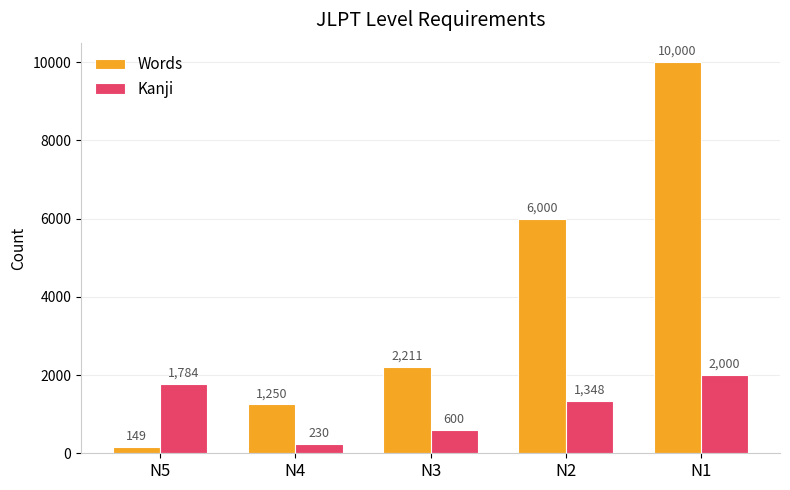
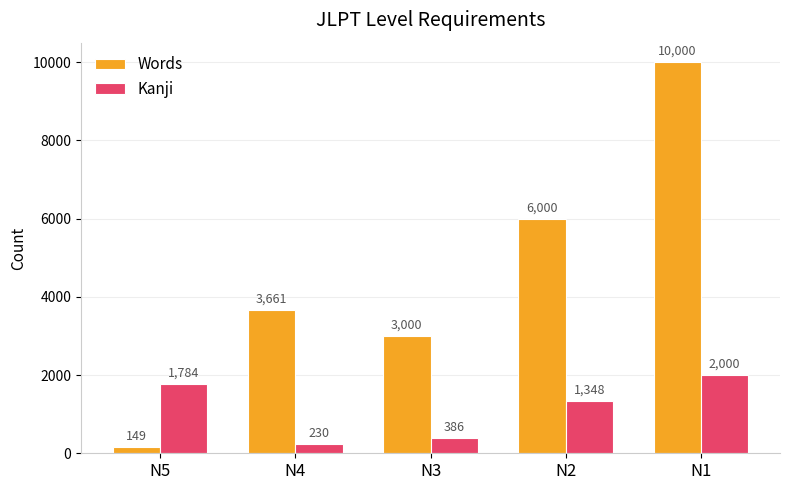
Words, N4: 1,250 -> 3,661
Words, N3: 2,211 -> 3,000
Kanji, N3: 600 -> 386
